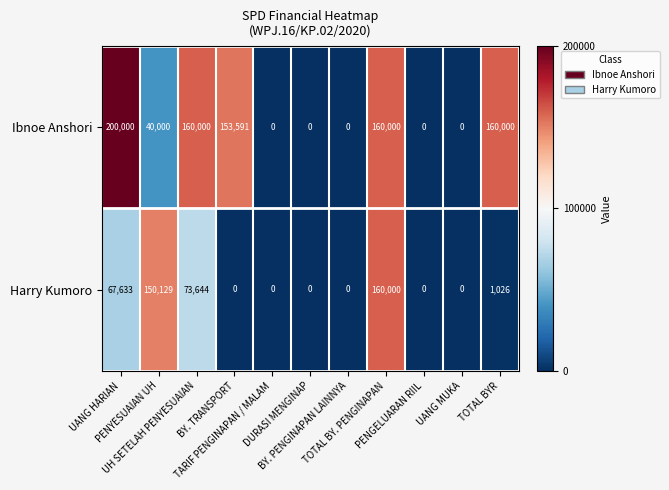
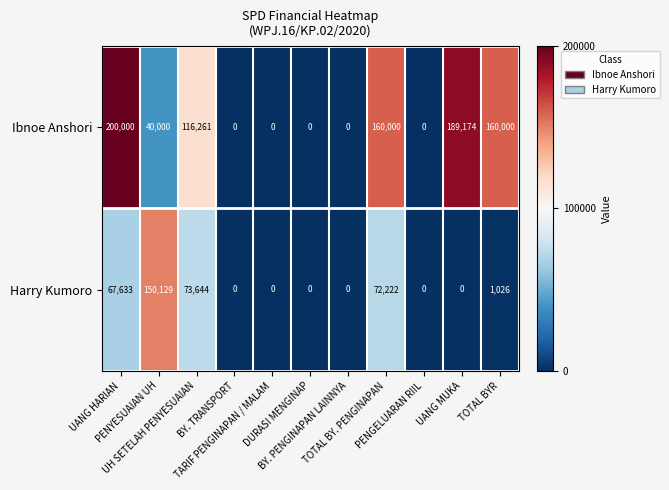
Ibnoe Anshori, UH SETELAH PENYESUAIAN: 160,000 -> 116,261
Ibnoe Anshori, BY. TRANSPORT: 153,591 -> 0
Ibnoe Anshori, UANG MUKA: 0 -> 189,174
Harry Kumoro, TOTAL BY. PENGINAPAN: 160,000 -> 72,222
